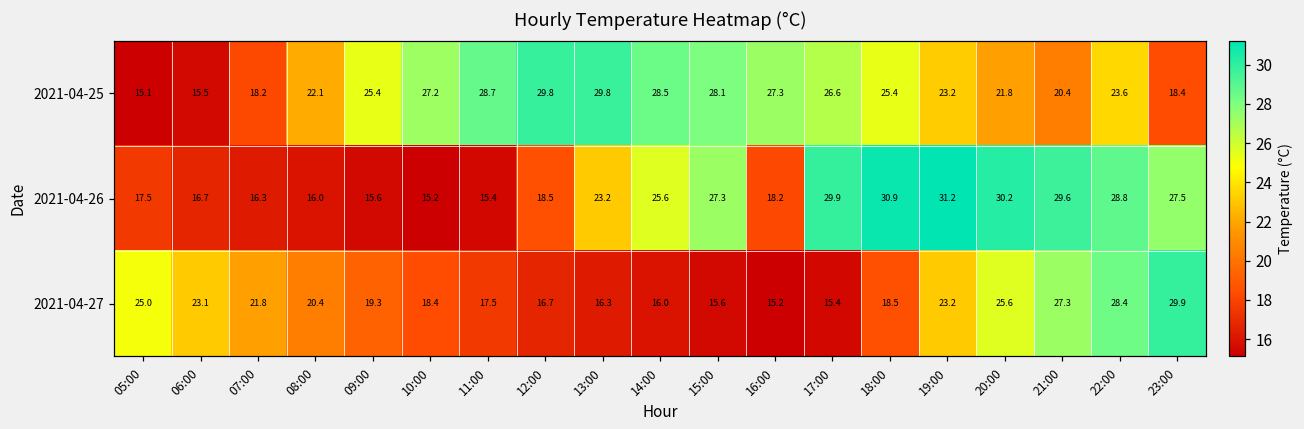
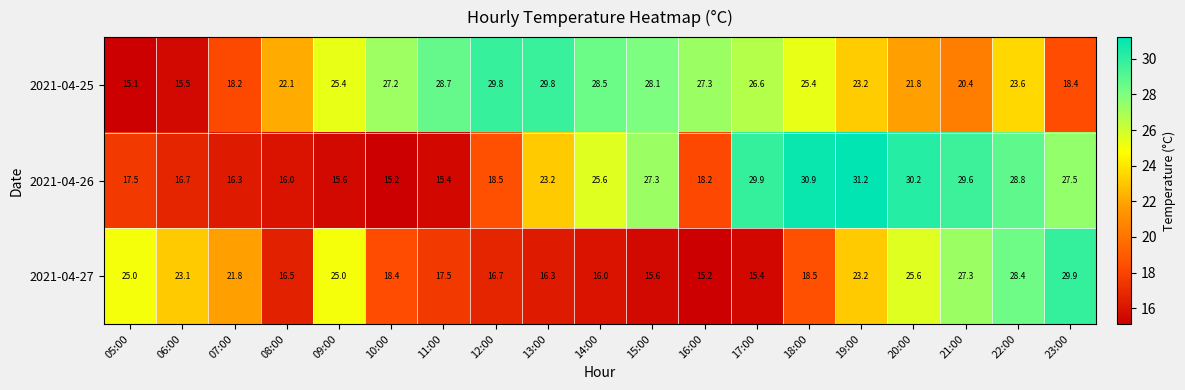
2021-04-27, 08:00: 20.4 -> 16.5
2021-04-27, 09:00: 19.3 -> 25.0
